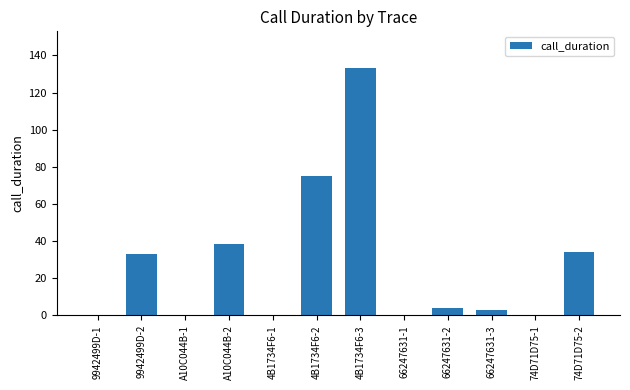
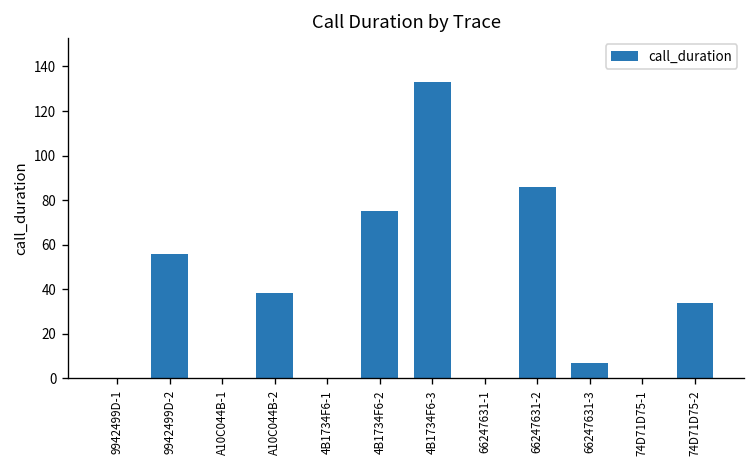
9942499D-2: 33 -> 56
66247631-2: 4 -> 86
66247631-3: 3 -> 7
